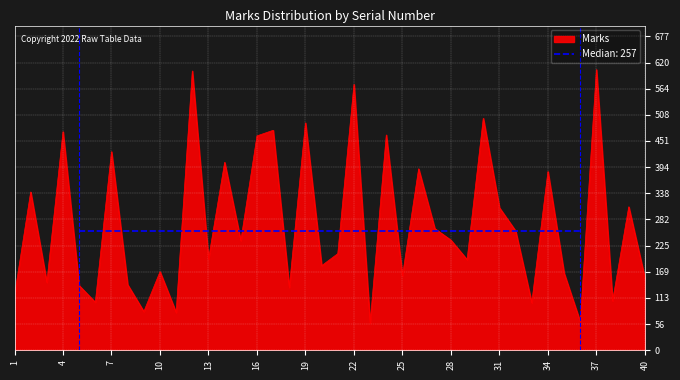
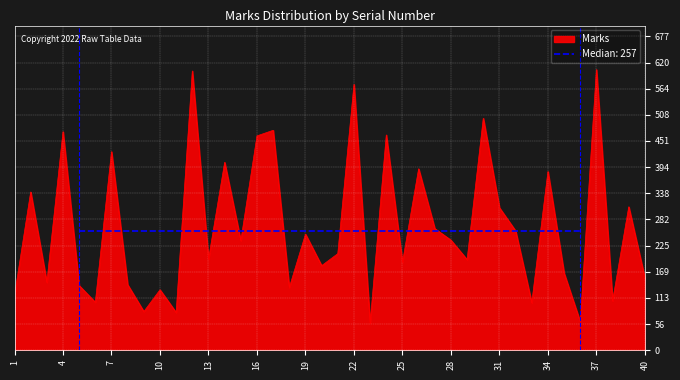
10: 170 -> 130
19: 490 -> 250
25: 160 -> 190
